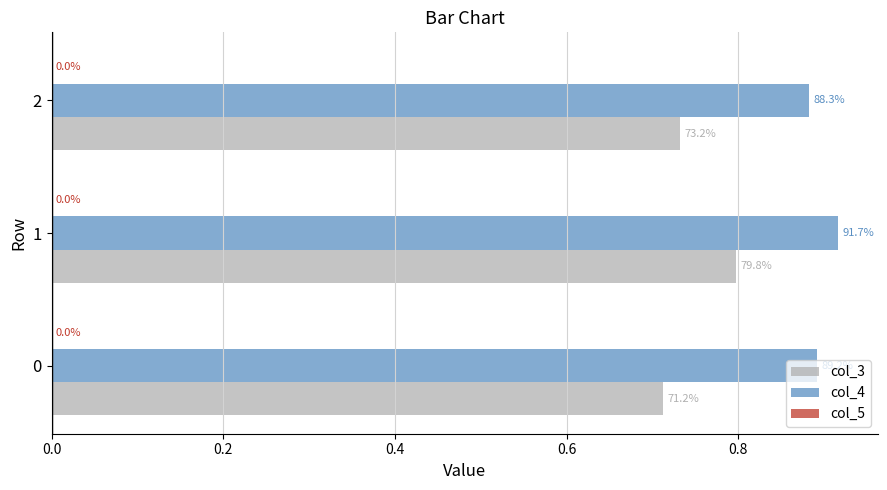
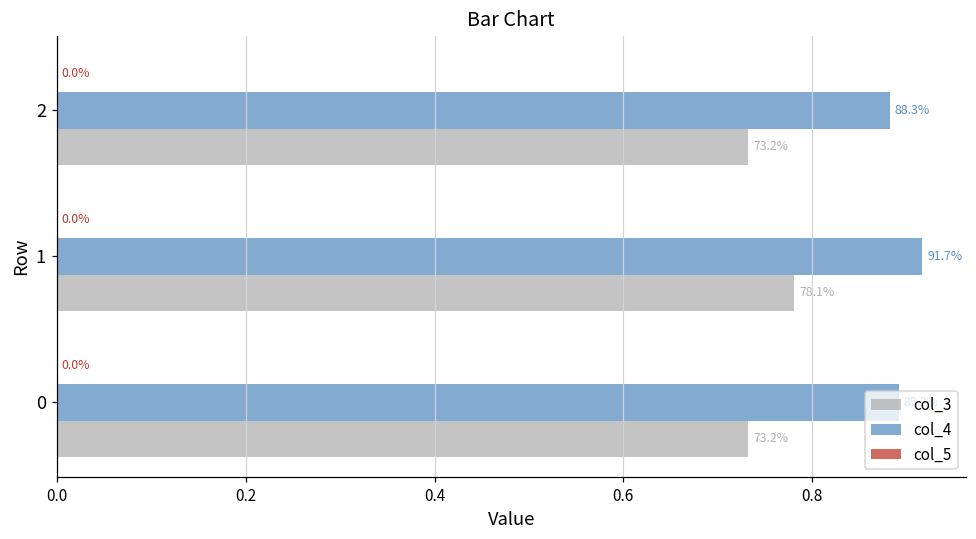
col_3, 1: 79.8% -> 78.1%
col_3, 0: 71.2% -> 73.2%
